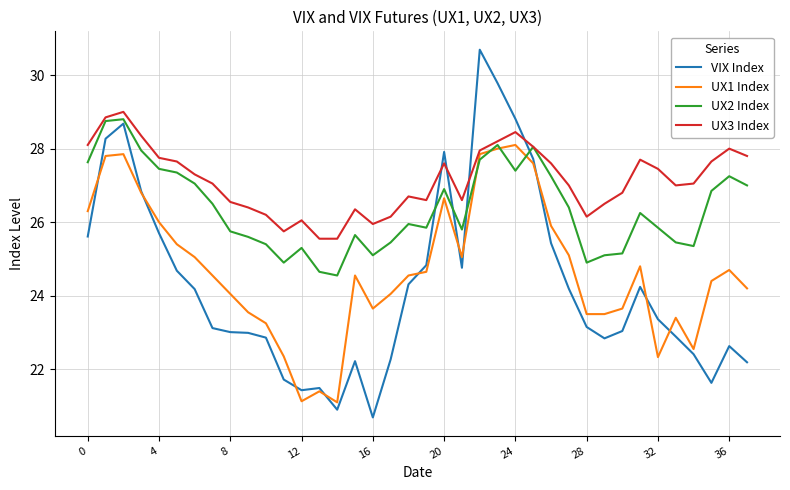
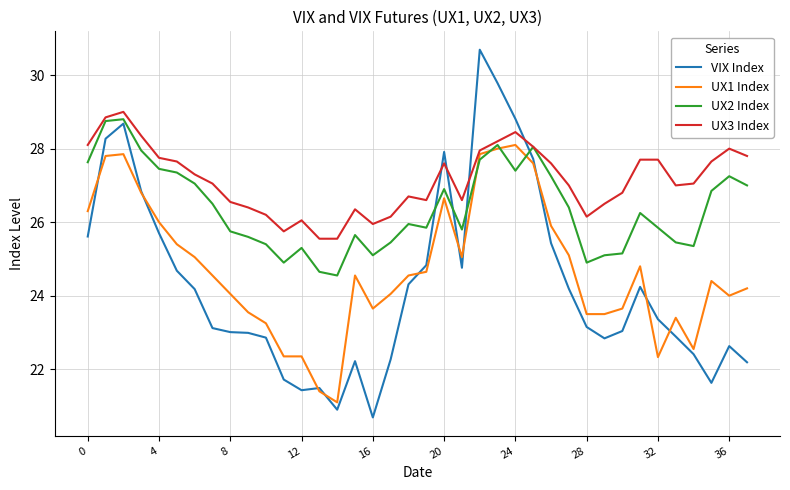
UX1 Index, 12: 21.1 -> 22.4
UX3 Index, 32: 27.5 -> 27.7
UX1 Index, 36: 24.7 -> 24.0
